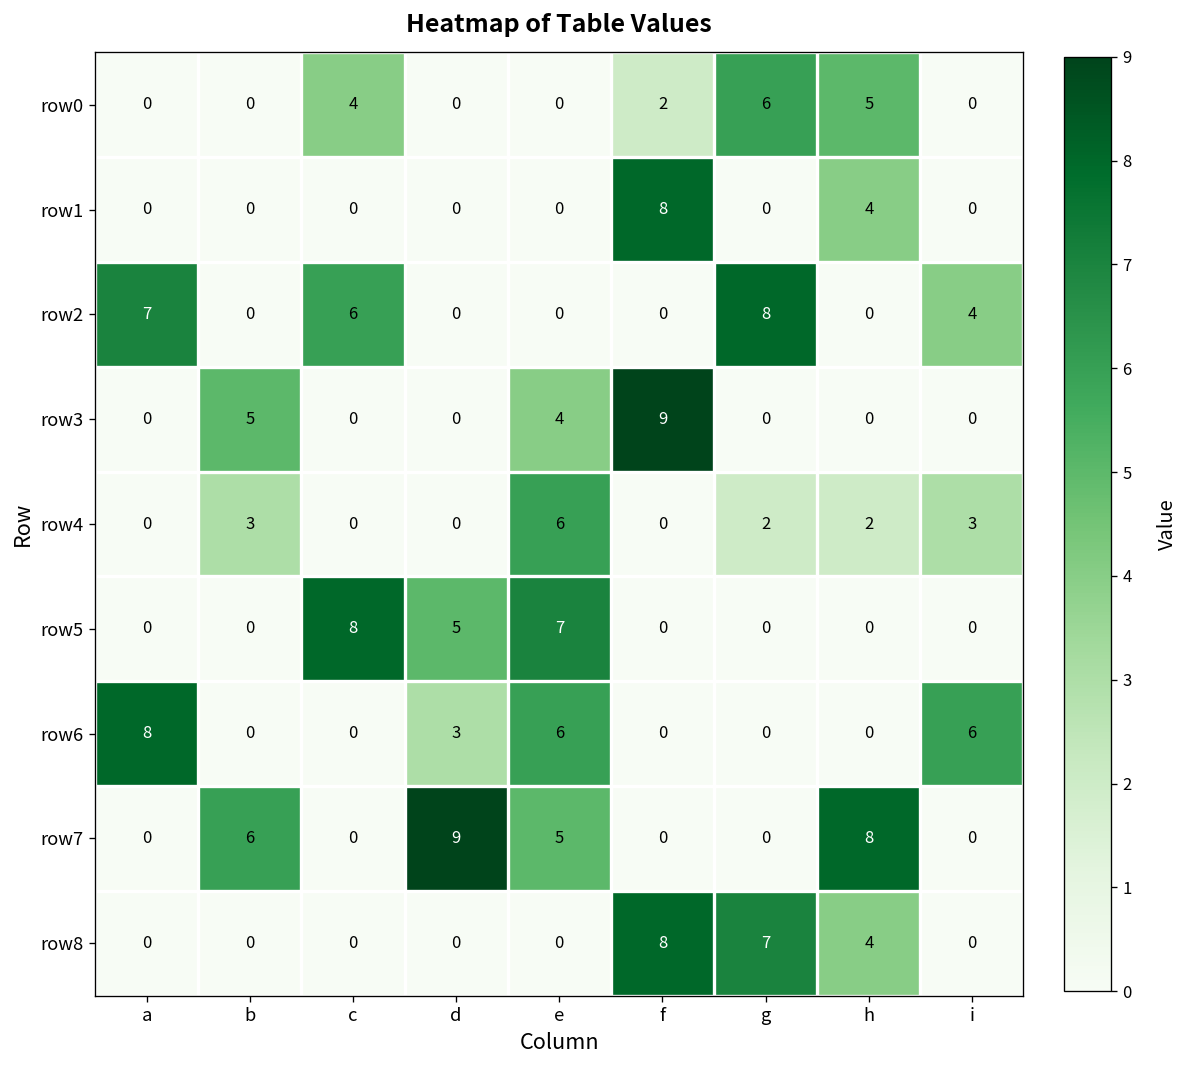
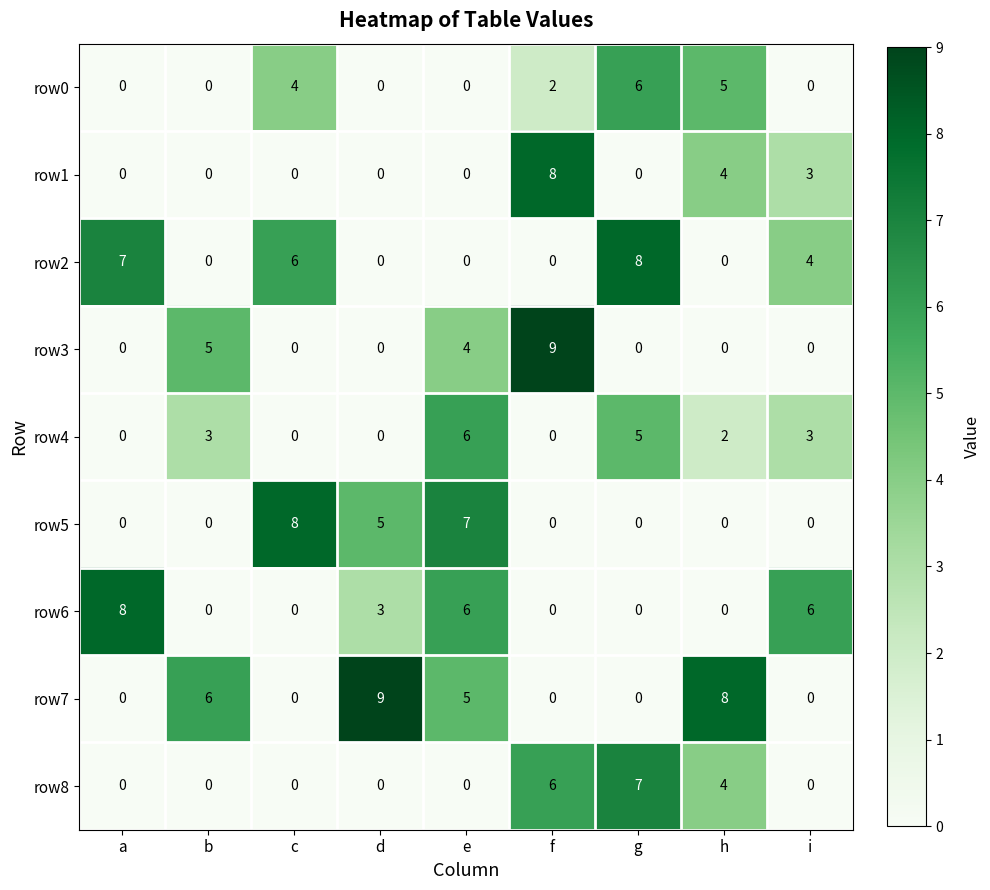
row1, i: 0 -> 3
row4, g: 2 -> 5
row8, f: 8 -> 6
